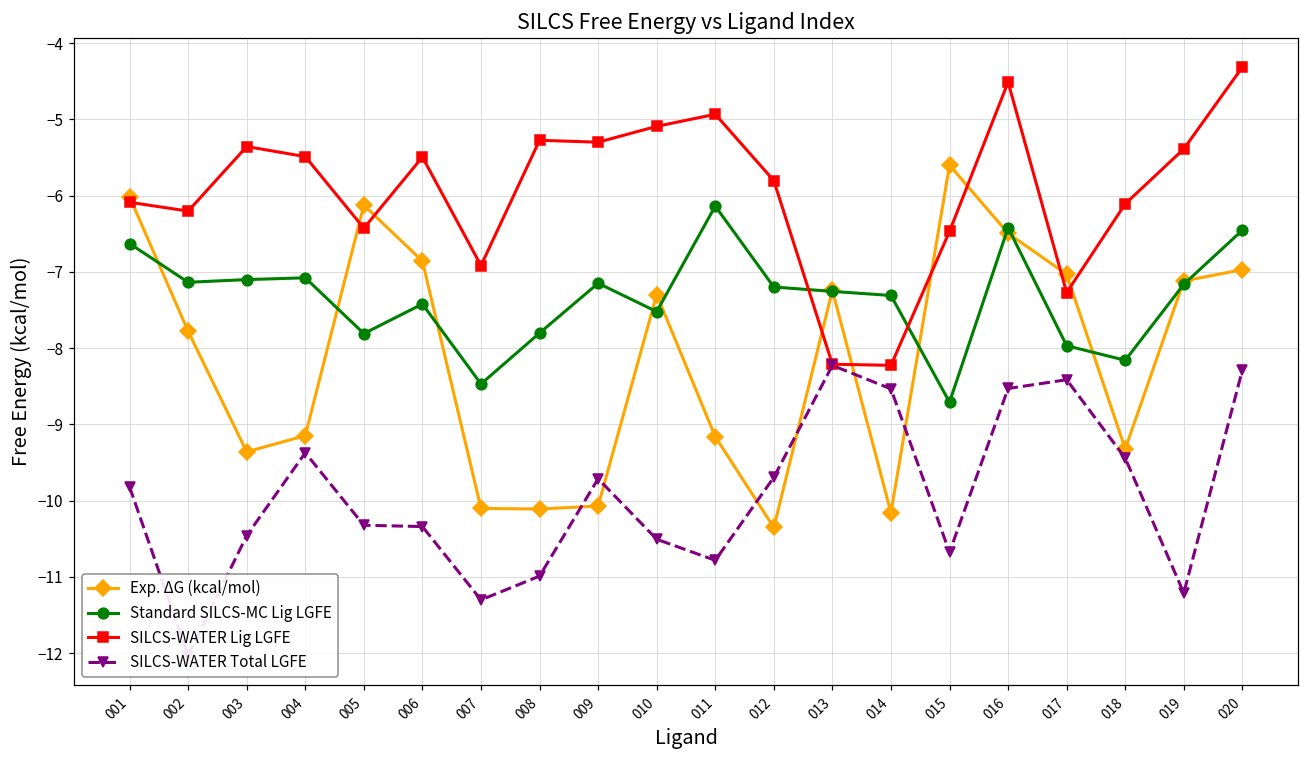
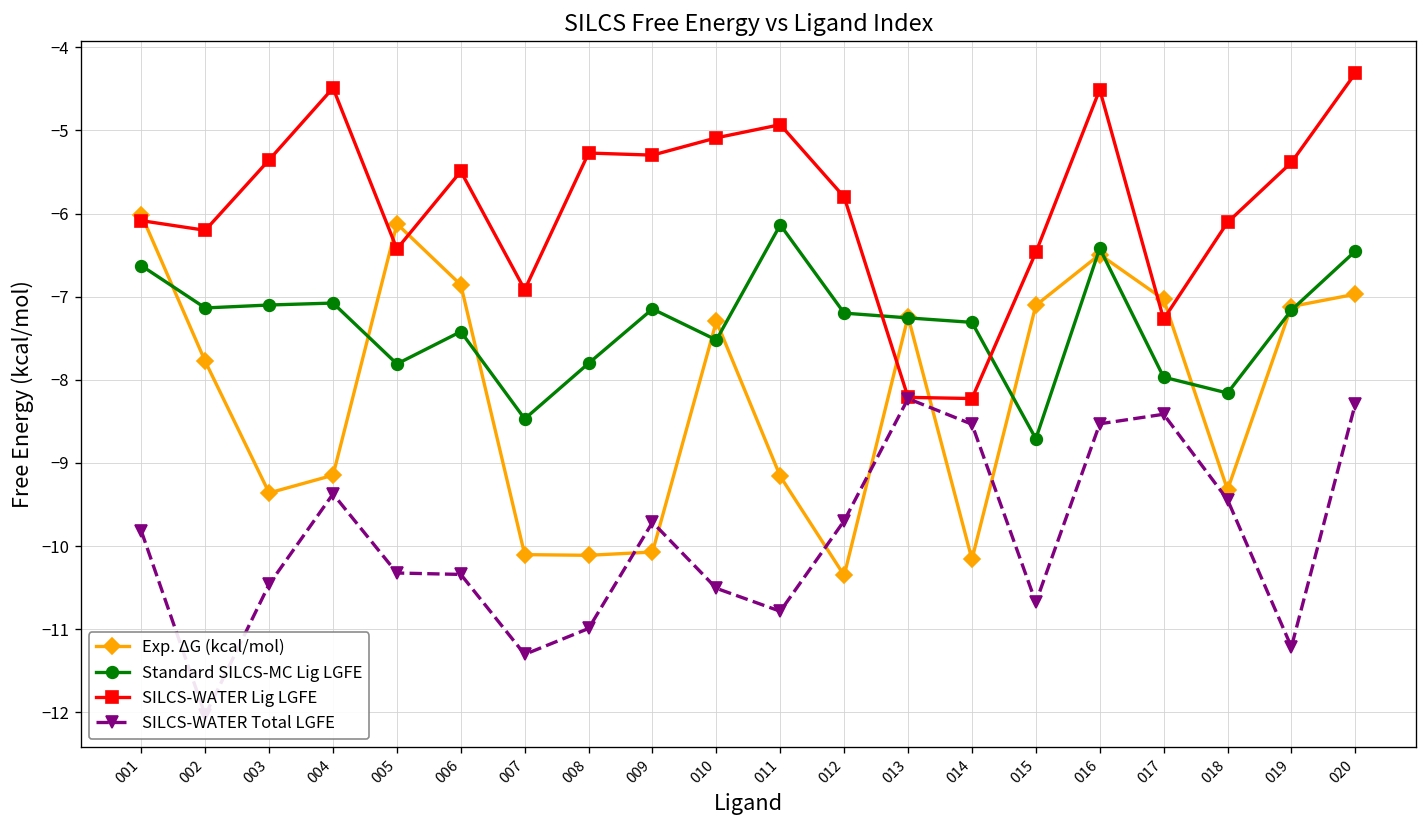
SILCS-WATER Lig LGFE, 004: -5.5 -> -4.5
Exp. ΔG (kcal/mol), 015: -5.6 -> -7.1
